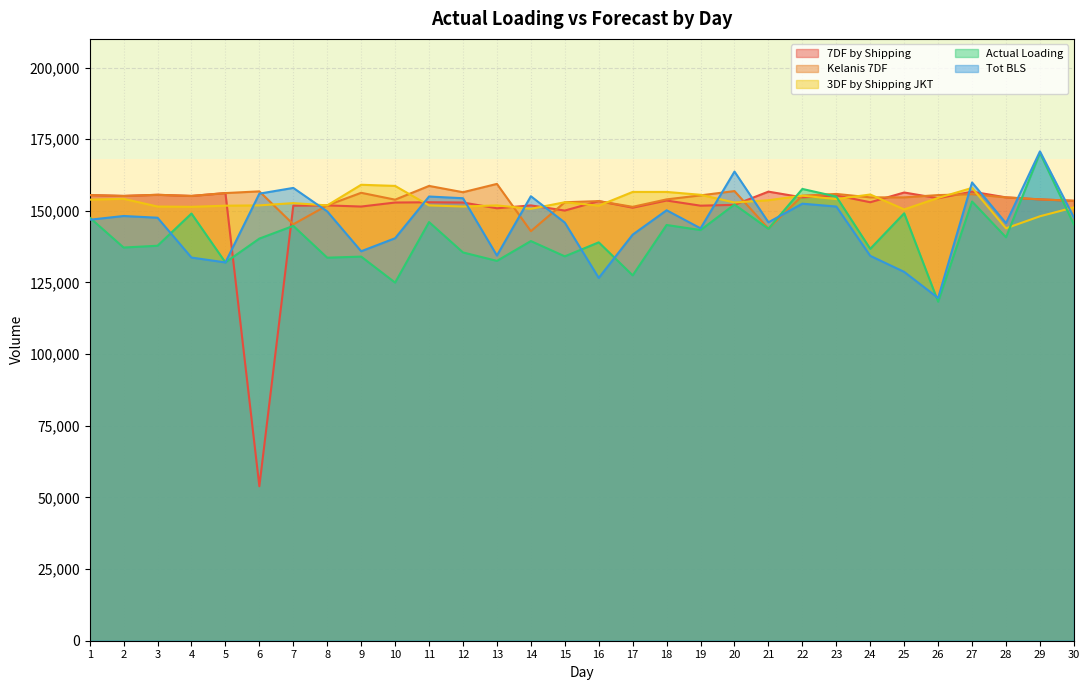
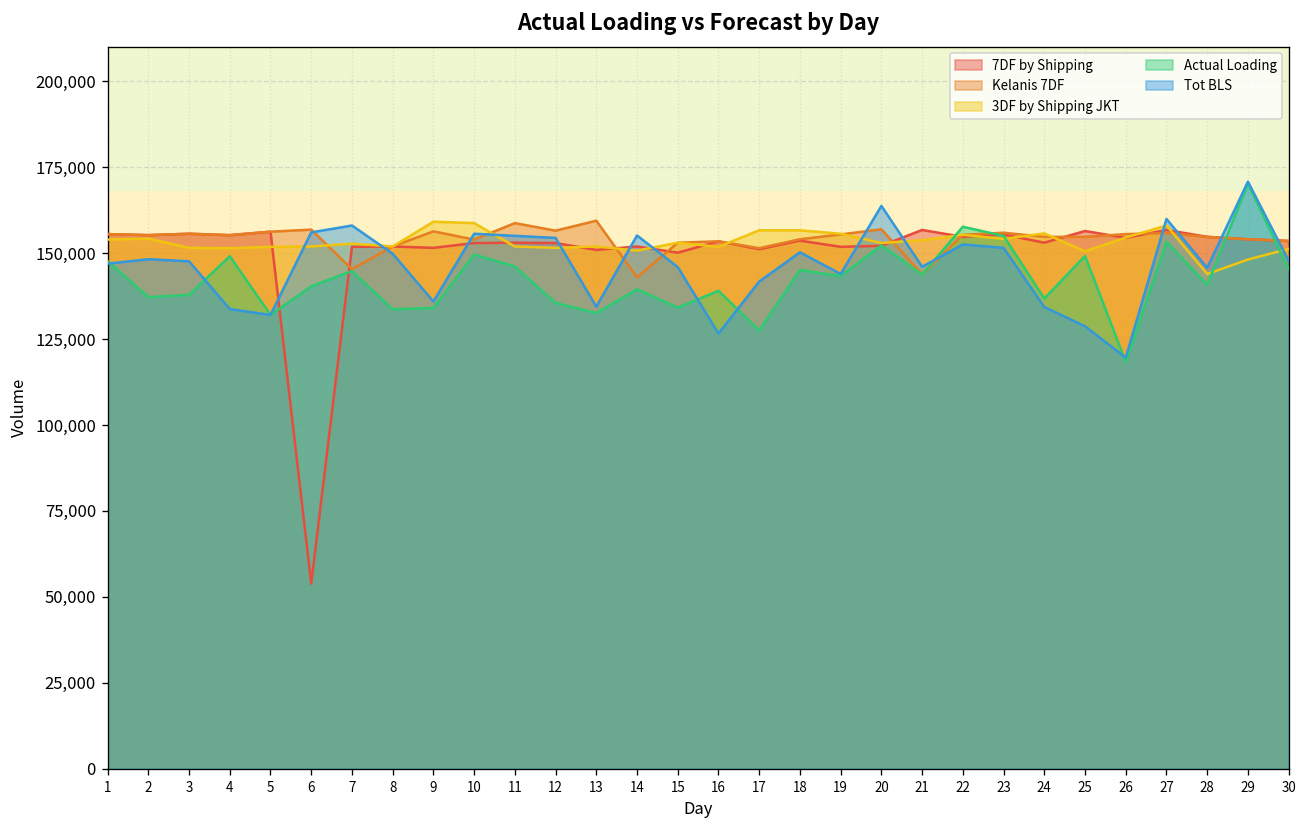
Actual Loading, 10: 125,000 -> 150,000
Tot BLS, 10: 140,000 -> 156,000
